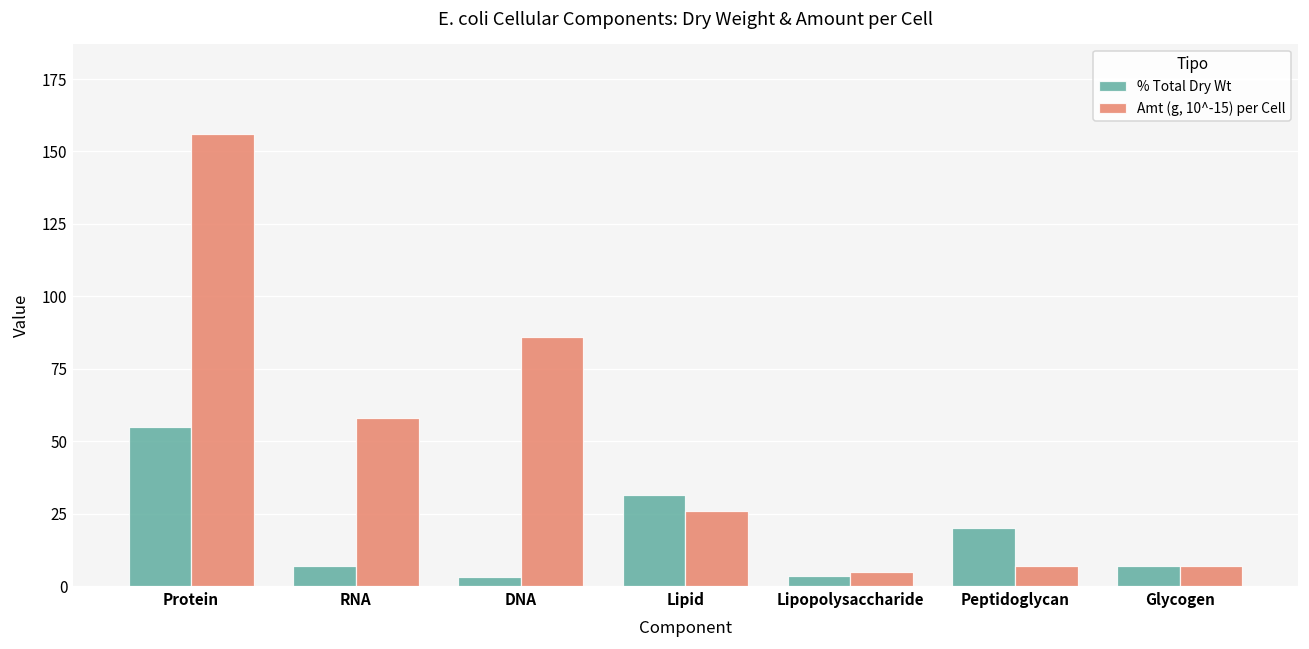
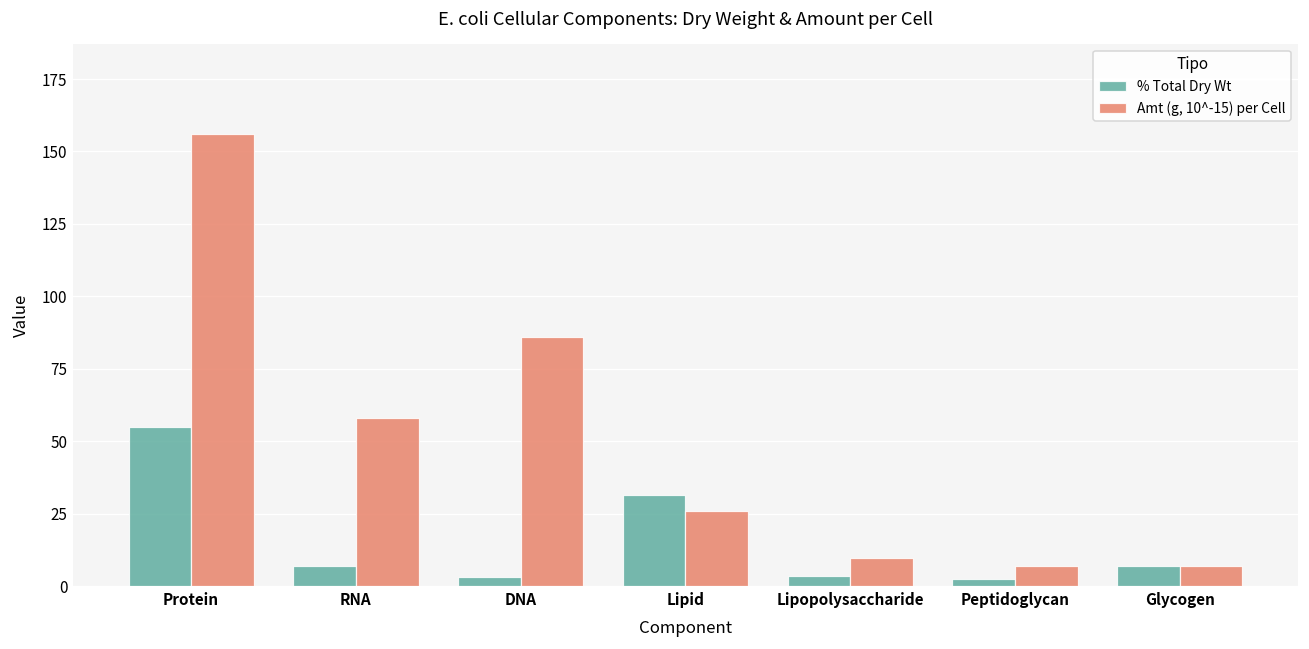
Amt (g, 10^-15) per Cell, Lipopolysaccharide: 5 -> 10
% Total Dry Wt, Peptidoglycan: 20 -> 3
